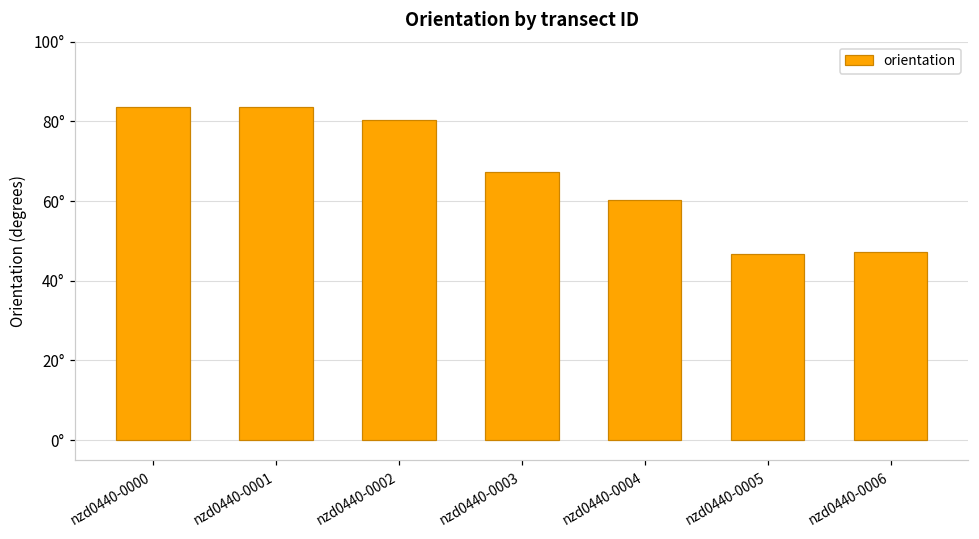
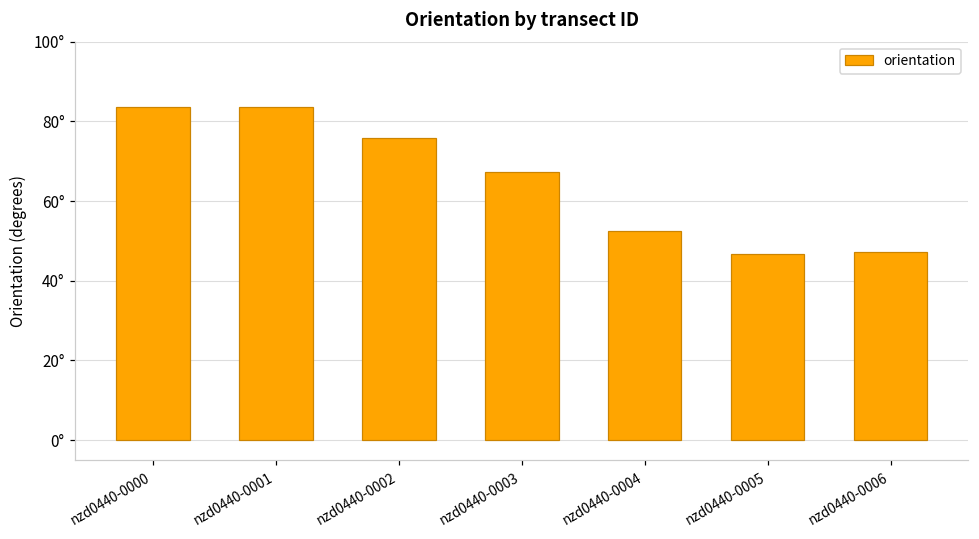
nzd0440-0002: 80° -> 76°
nzd0440-0004: 60° -> 52°
